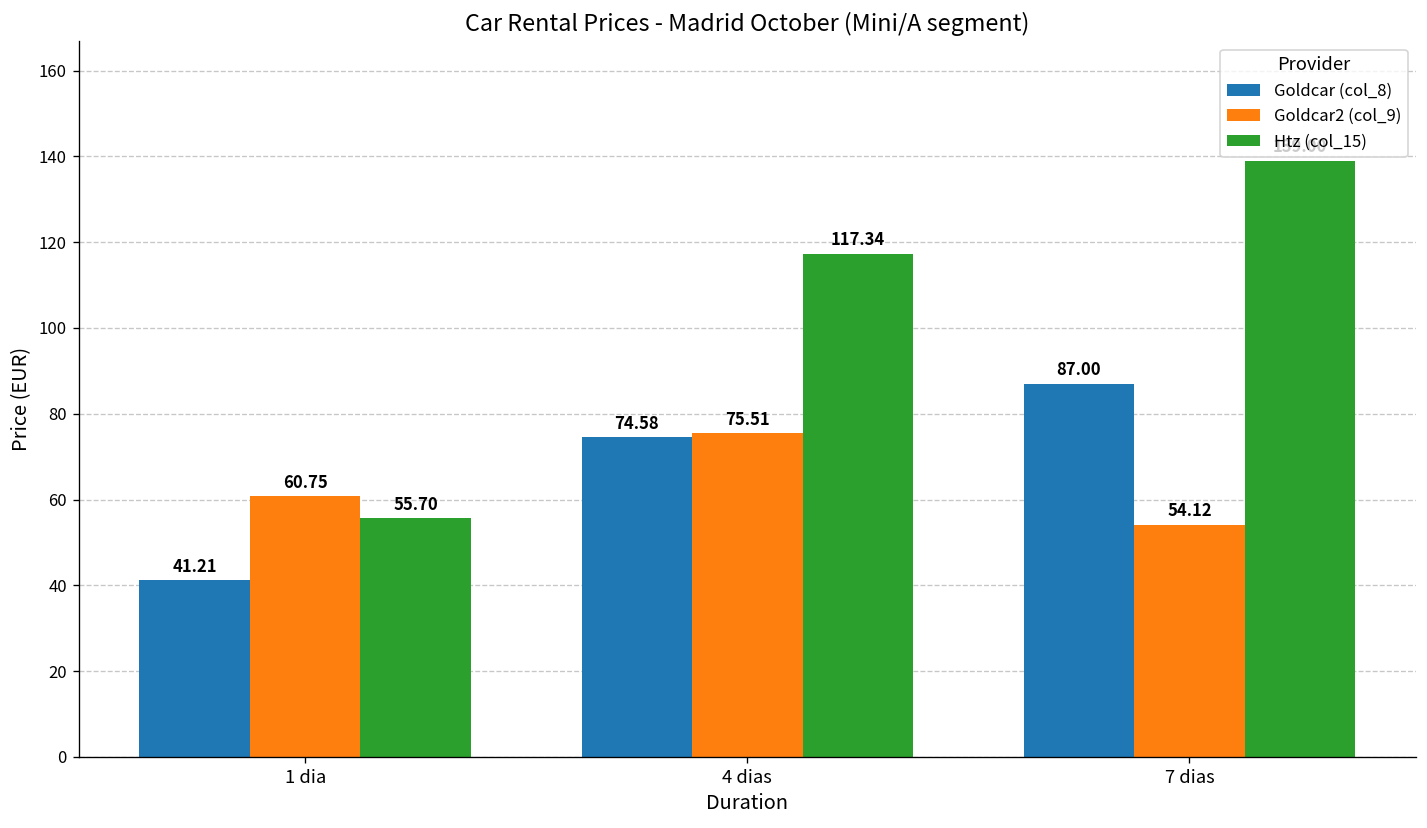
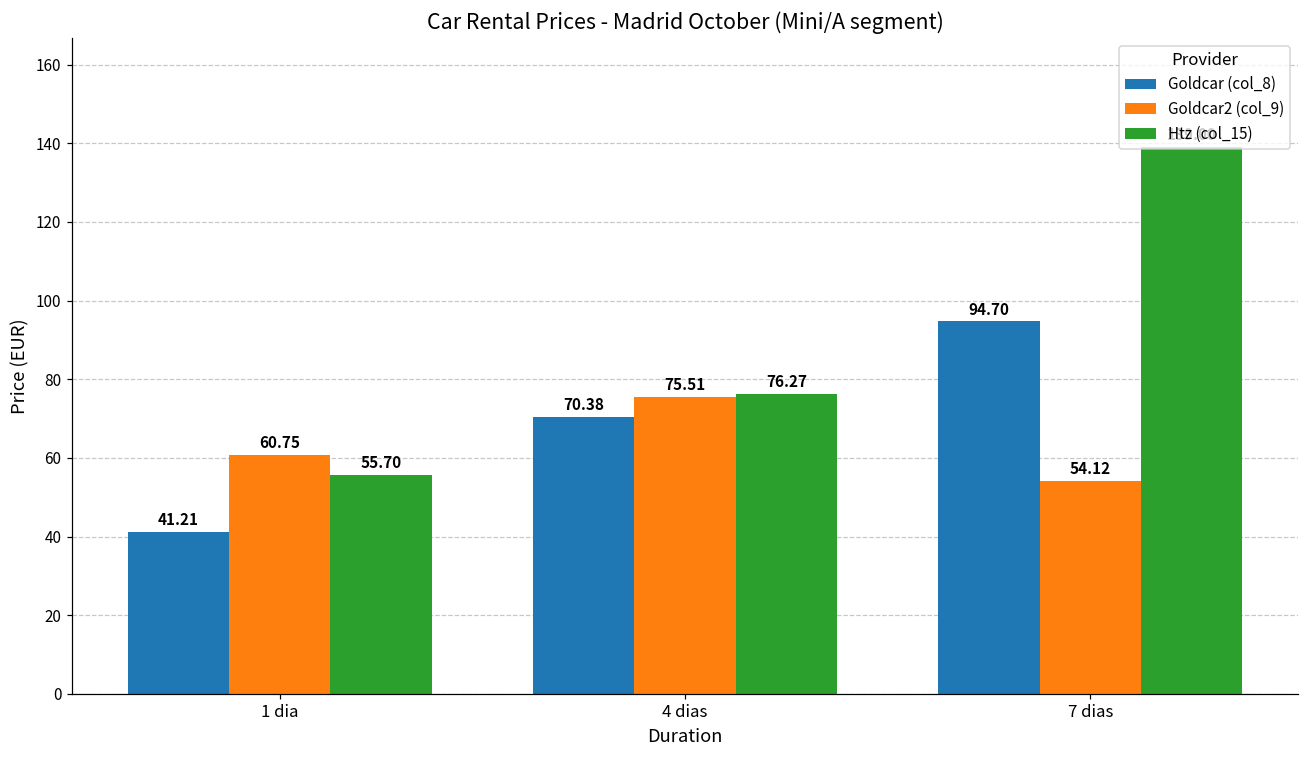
Goldcar (col_8), 4 dias: 74.58 -> 70.38
Htz (col_15), 4 dias: 117.34 -> 76.27
Goldcar (col_8), 7 dias: 87.00 -> 94.70
